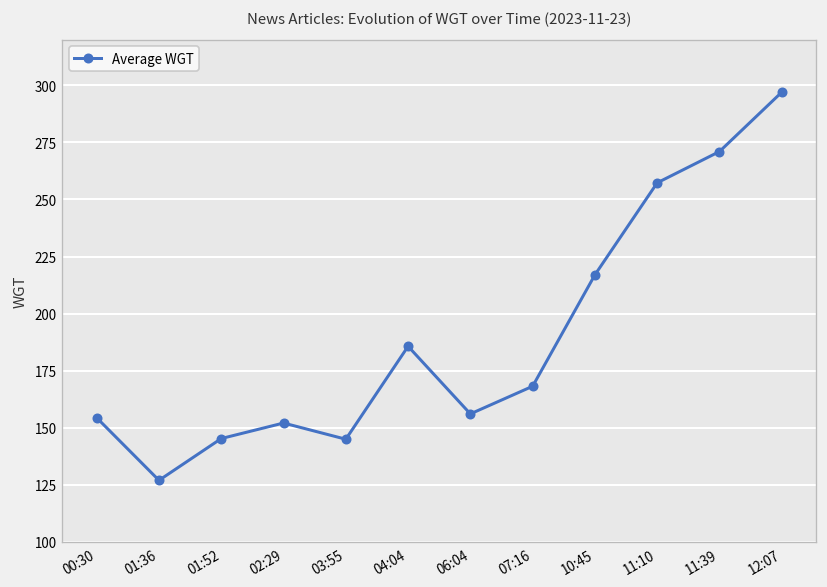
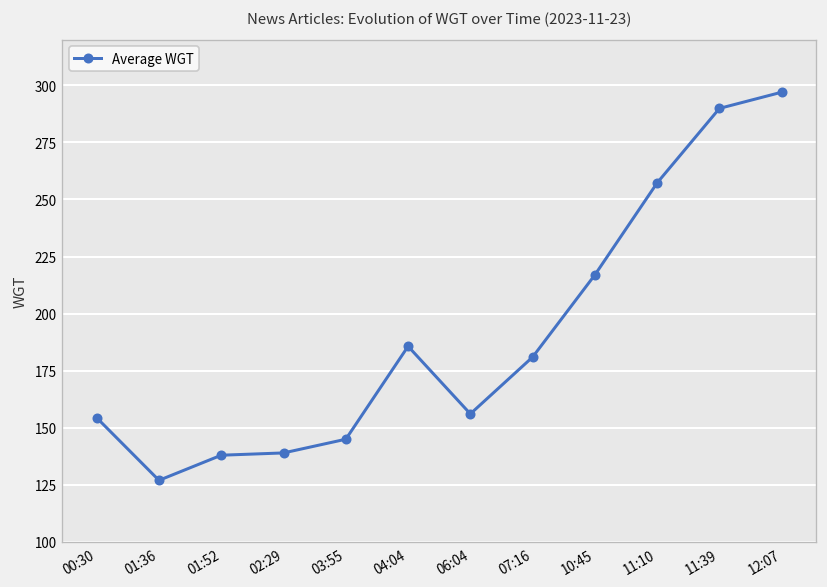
01:52: 145 -> 138
02:29: 152 -> 139
07:16: 168 -> 181
11:39: 271 -> 290
